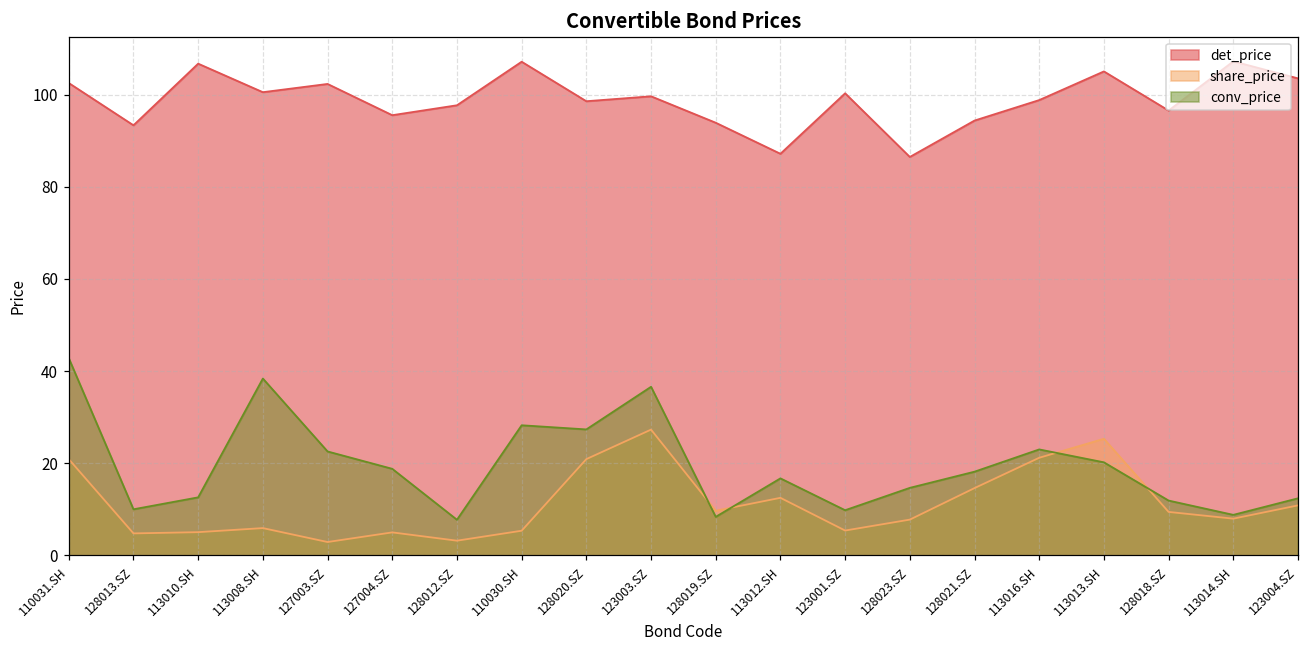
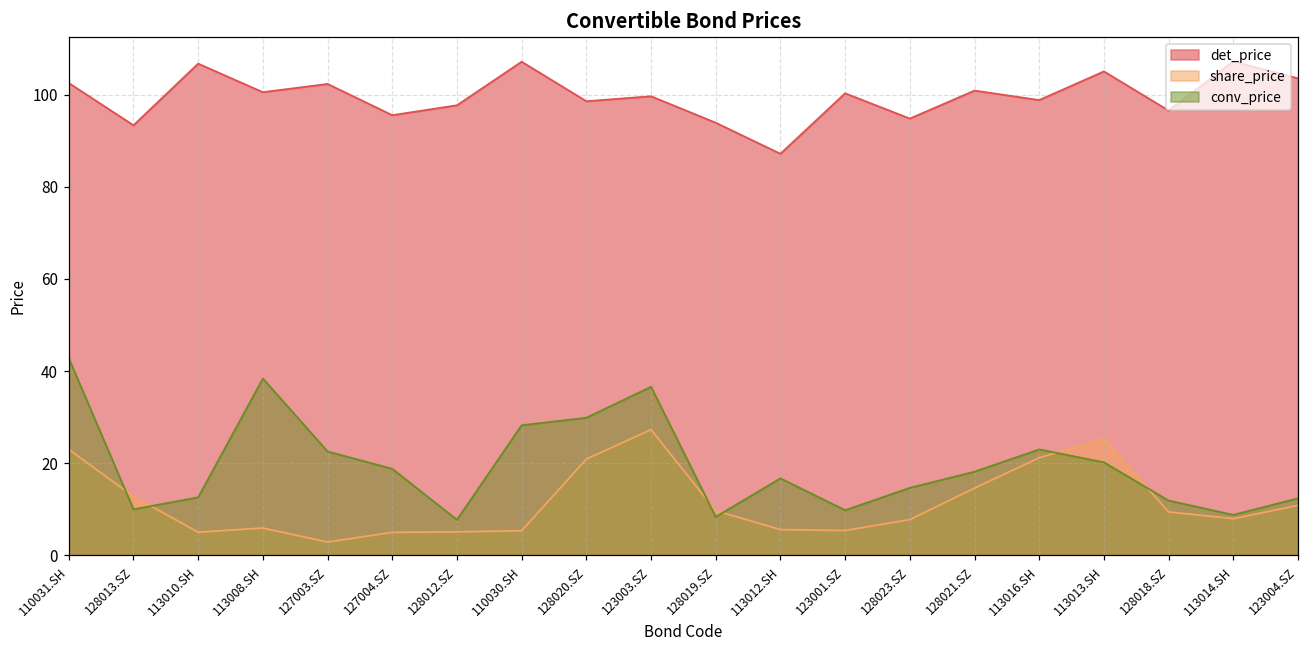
share_price, 110031.SH: 21 -> 23
share_price, 128013.SZ: 5 -> 13
share_price, 128012.SZ: 3 -> 5
conv_price, 128020.SZ: 27 -> 30
share_price, 113012.SH: 13 -> 6
det_price, 128023.SZ: 86 -> 95
det_price, 128021.SZ: 94 -> 101
